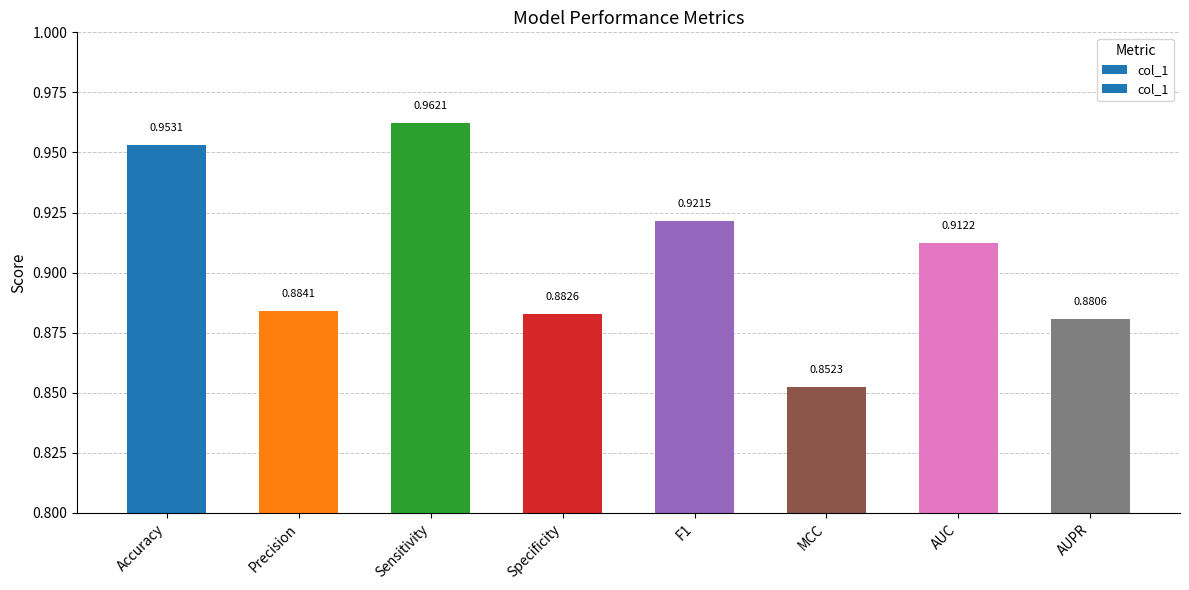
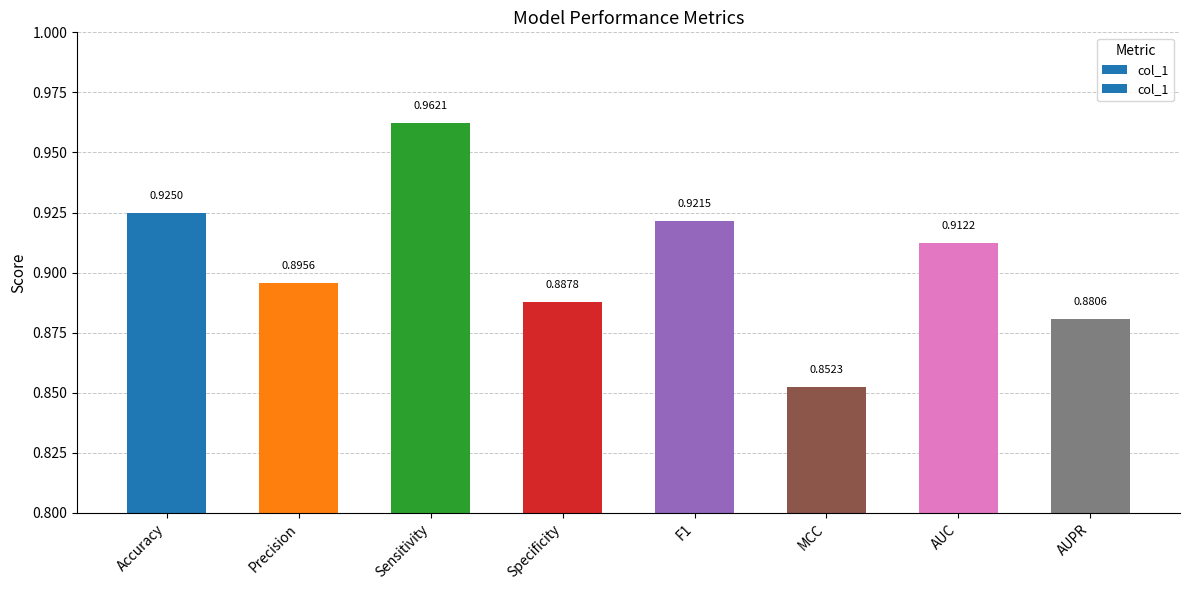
Accuracy: 0.9531 -> 0.9250
Precision: 0.8841 -> 0.8956
Specificity: 0.8826 -> 0.8878
